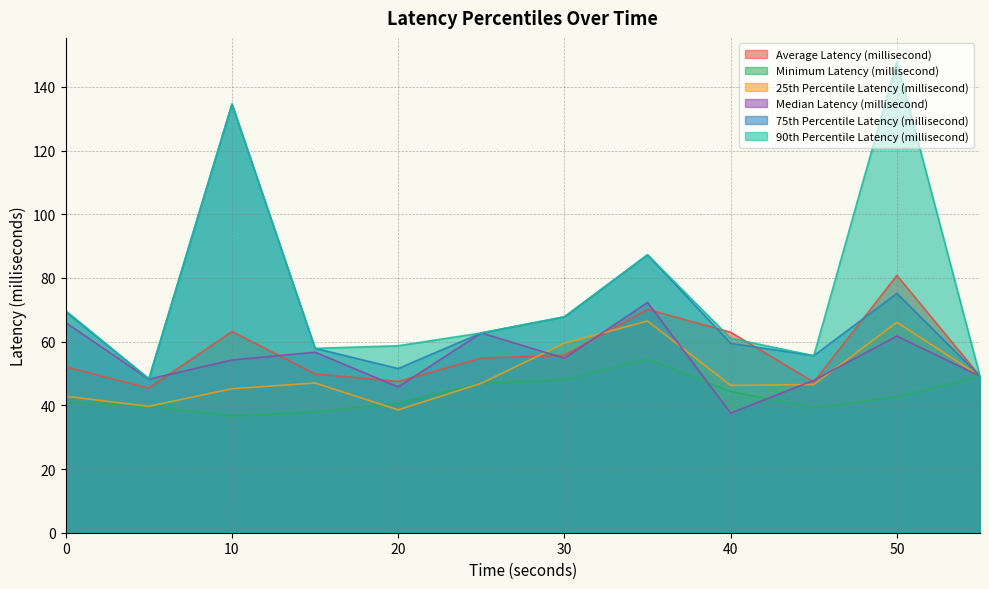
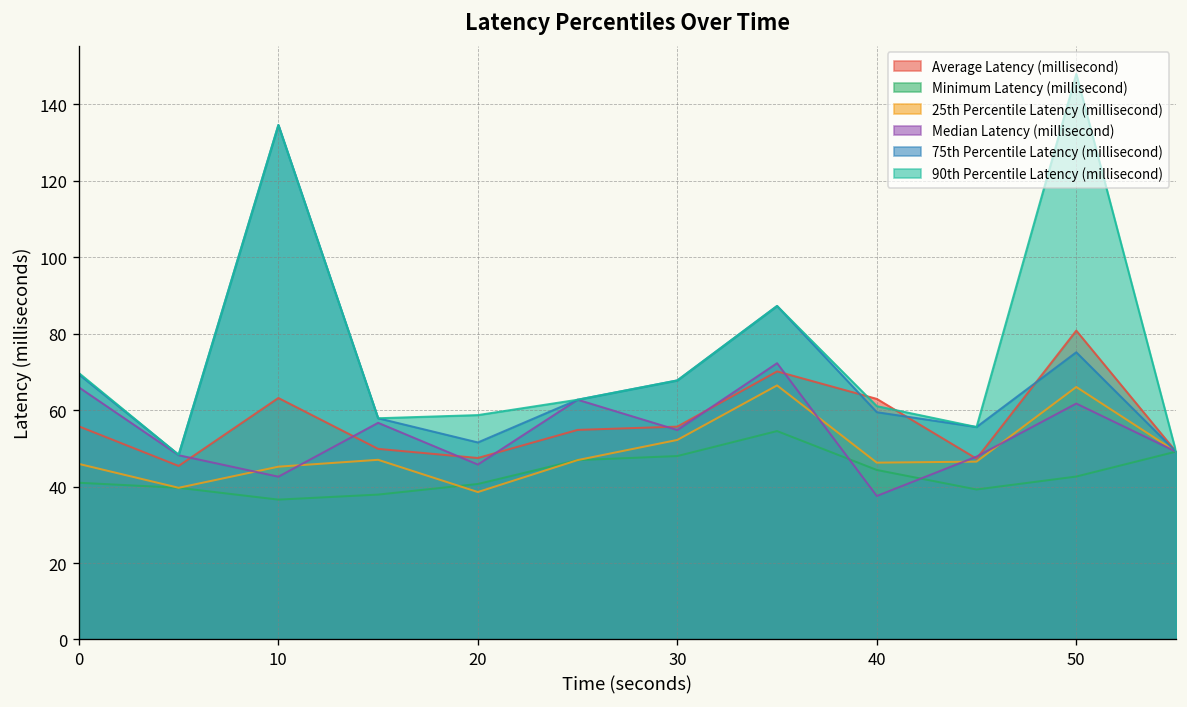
Average Latency (millisecond), 0: 52 -> 56
25th Percentile Latency (millisecond), 0: 43 -> 46
Median Latency (millisecond), 10: 54 -> 43
25th Percentile Latency (millisecond), 30: 59 -> 52
